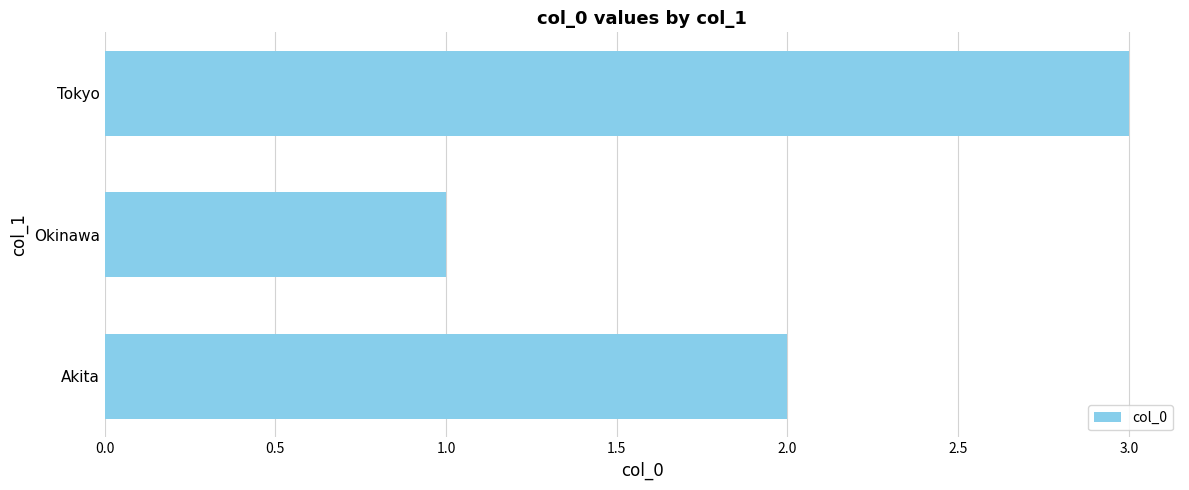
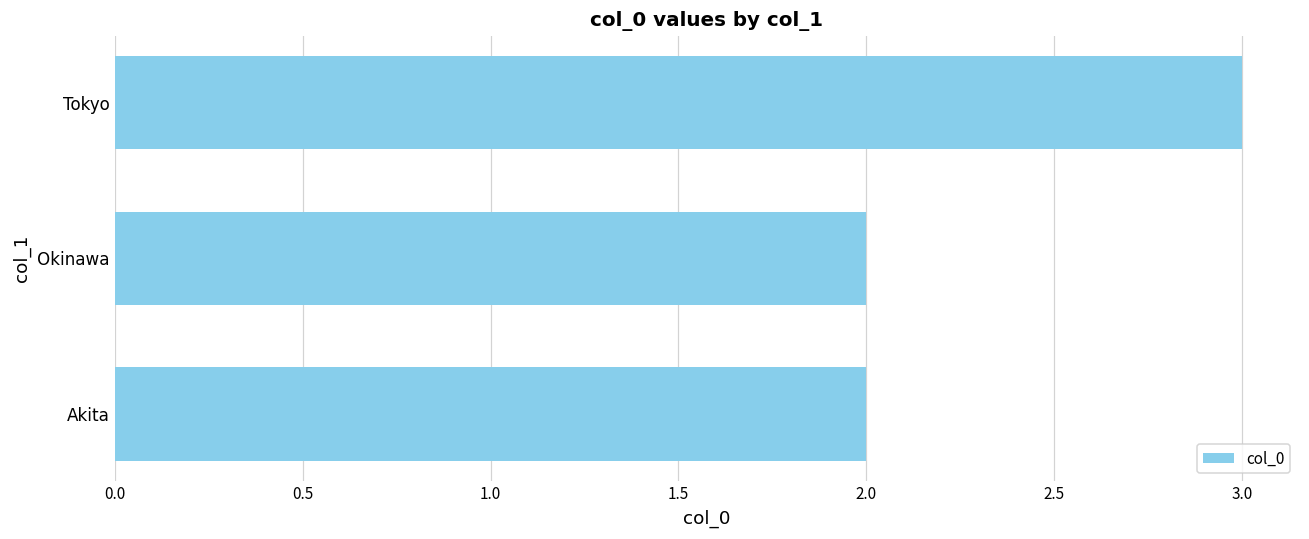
Okinawa: 1 -> 2
